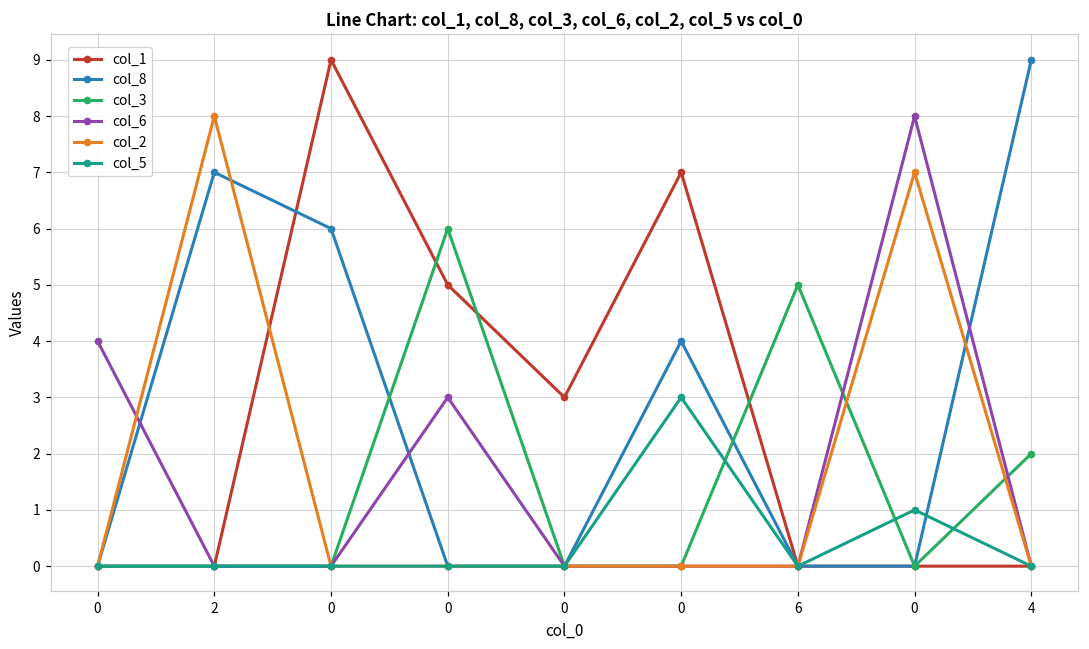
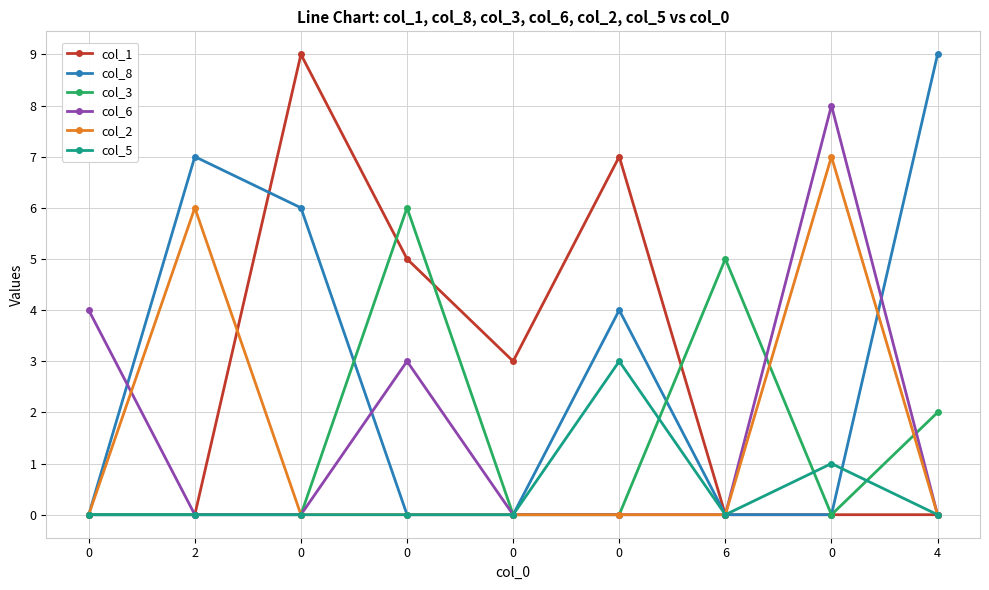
col_2, 2: 8 -> 6
